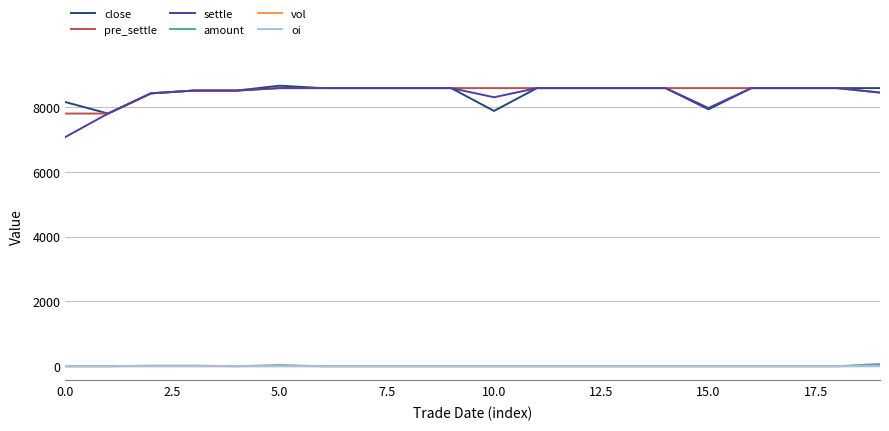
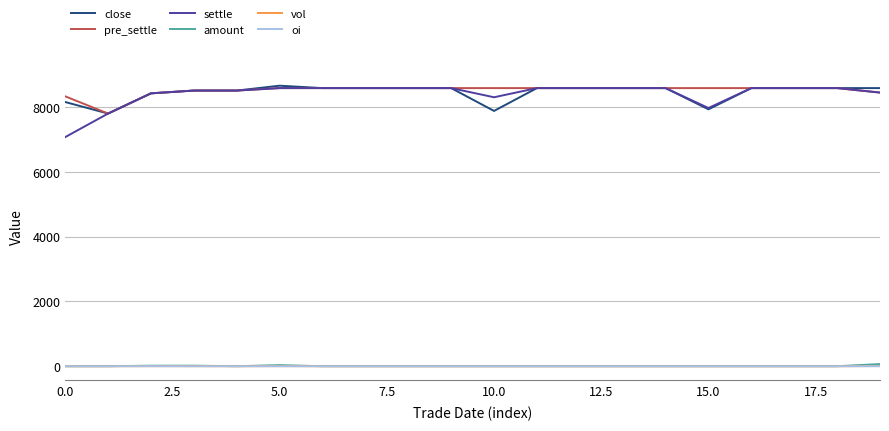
pre_settle, 0.0: 7800 -> 8300
